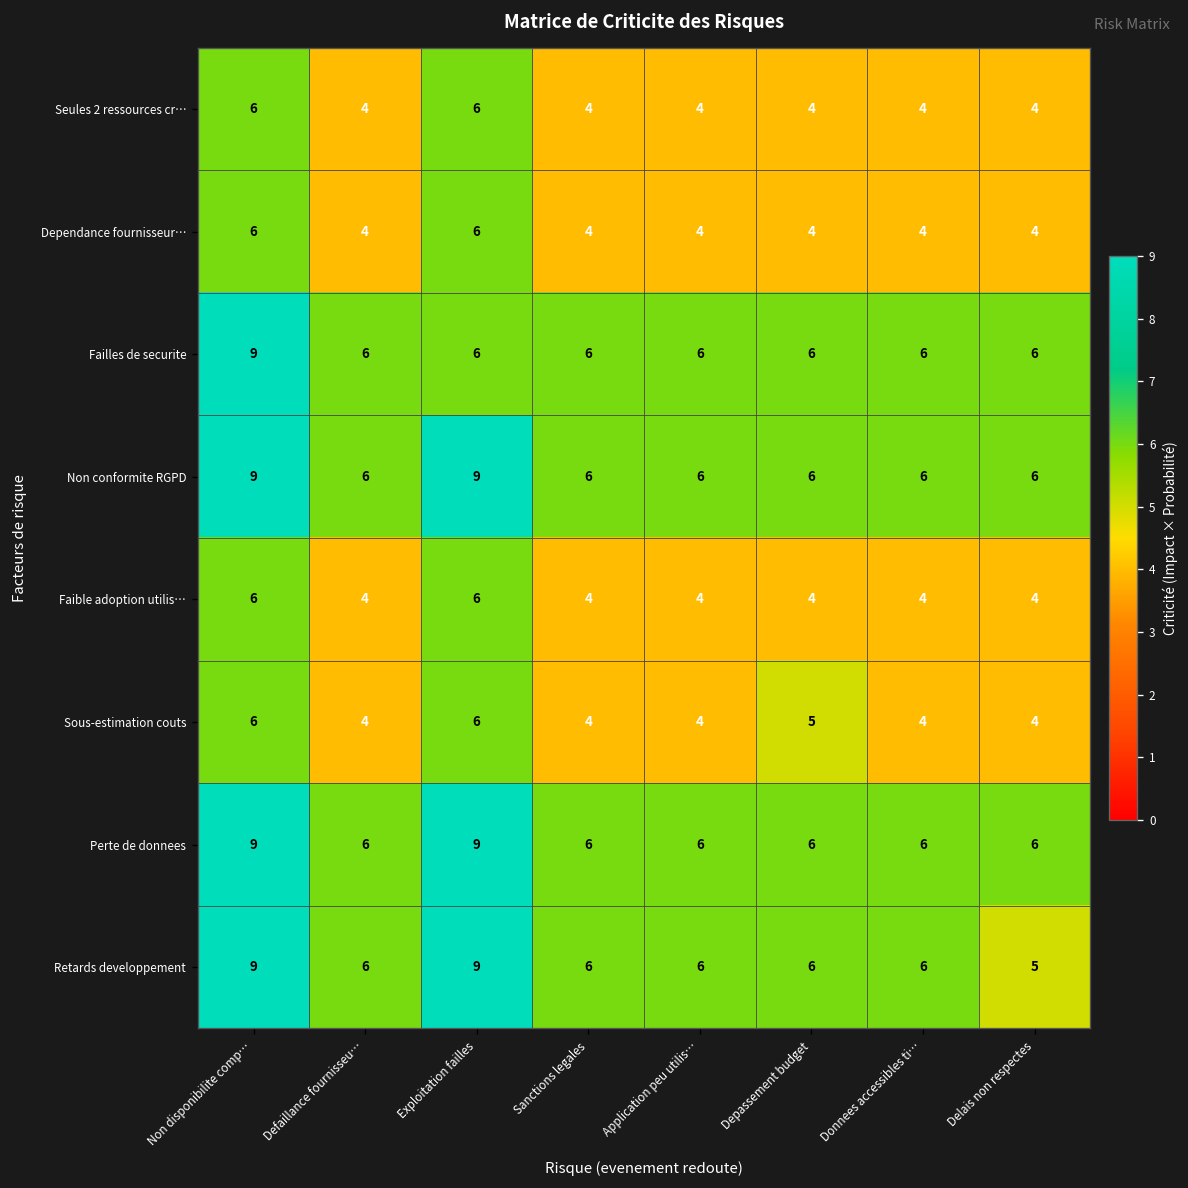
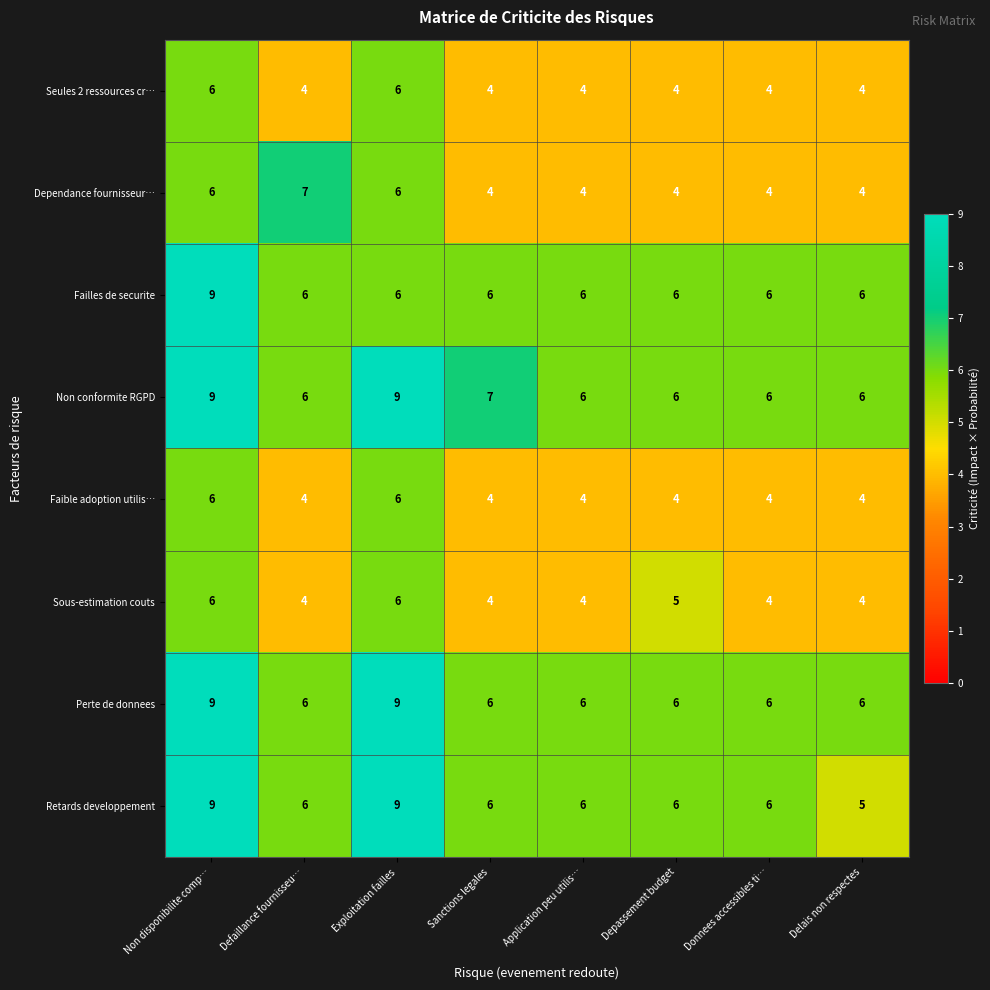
Dependance fournisseur…, Defaillance fournisseu…: 4 -> 7
Non conformite RGPD, Sanctions legales: 6 -> 7
